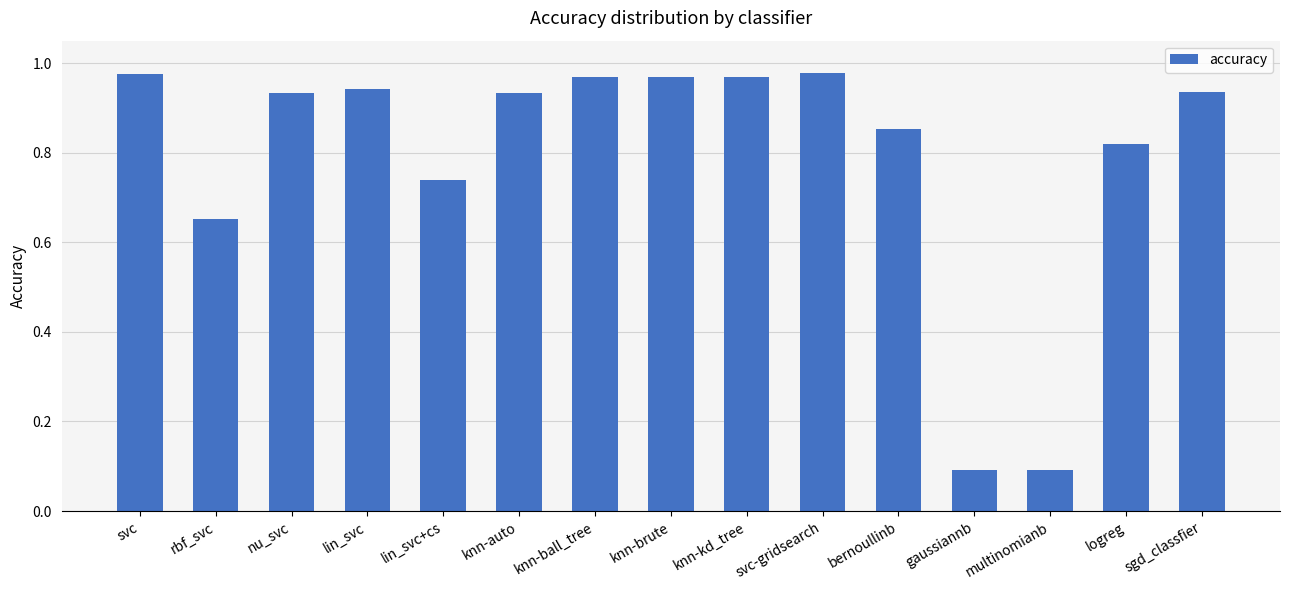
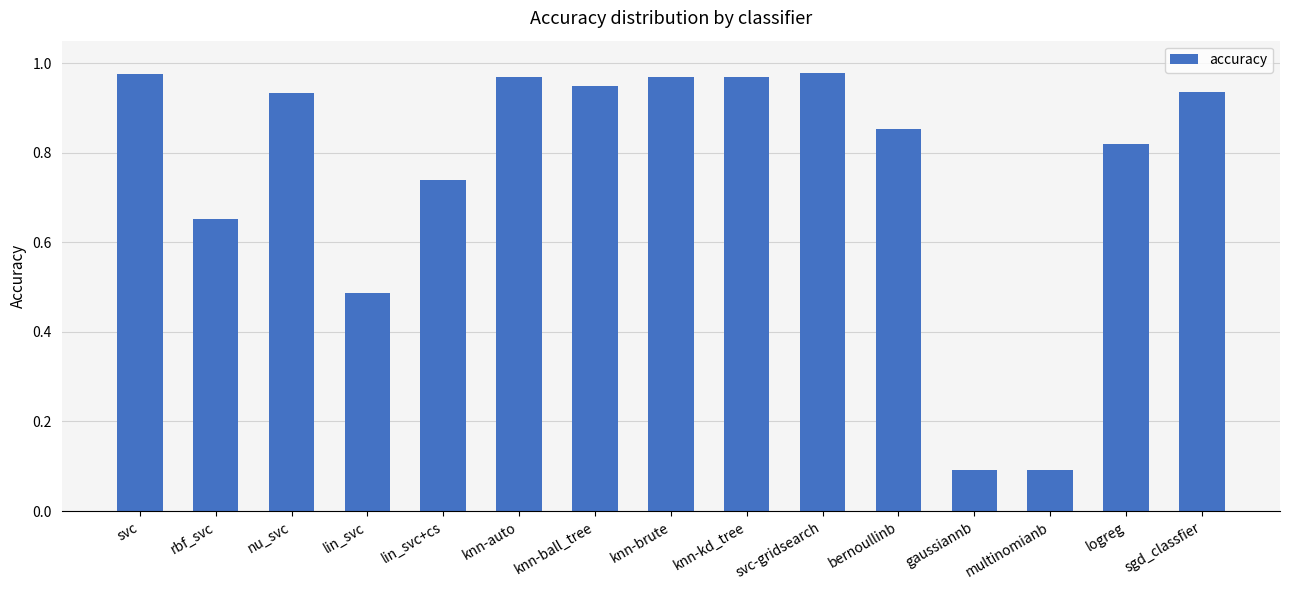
lin_svc: 0.94 -> 0.49
knn-auto: 0.93 -> 0.97
knn-ball_tree: 0.97 -> 0.95
